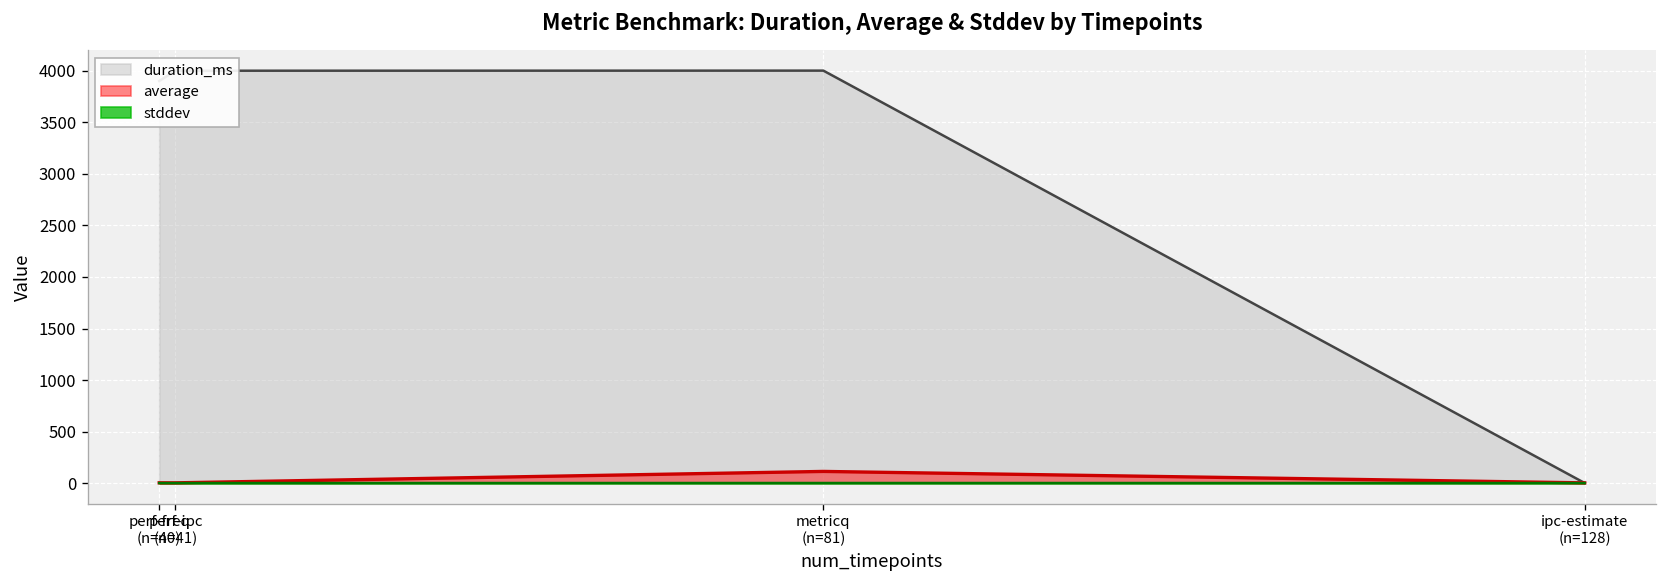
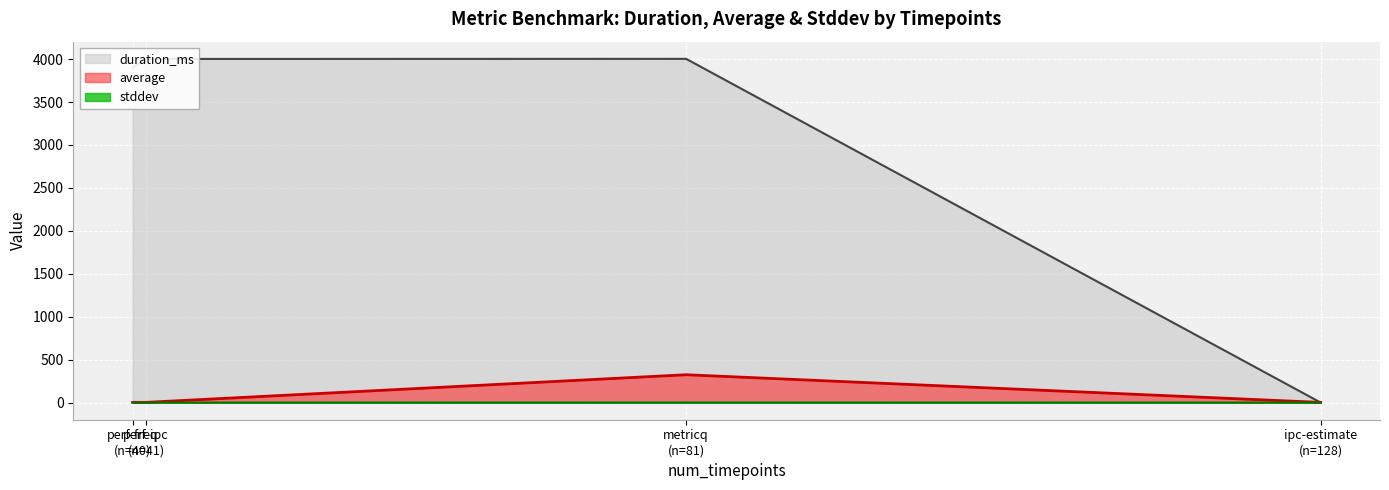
average, metricq (n=81): 100 -> 300
